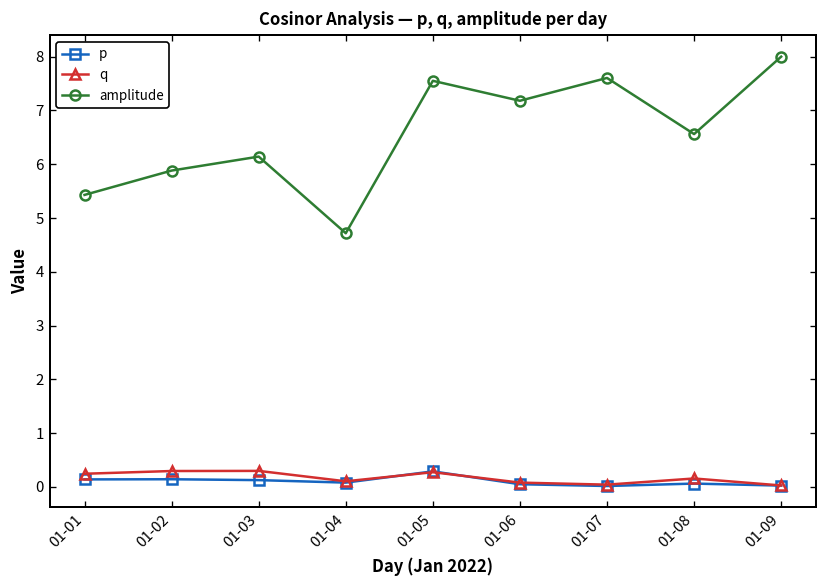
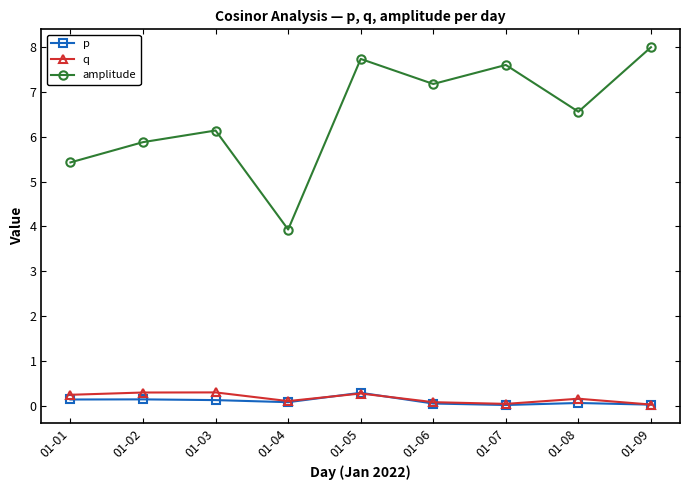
amplitude, 01-04: 4.7 -> 3.9
amplitude, 01-05: 7.6 -> 7.7
